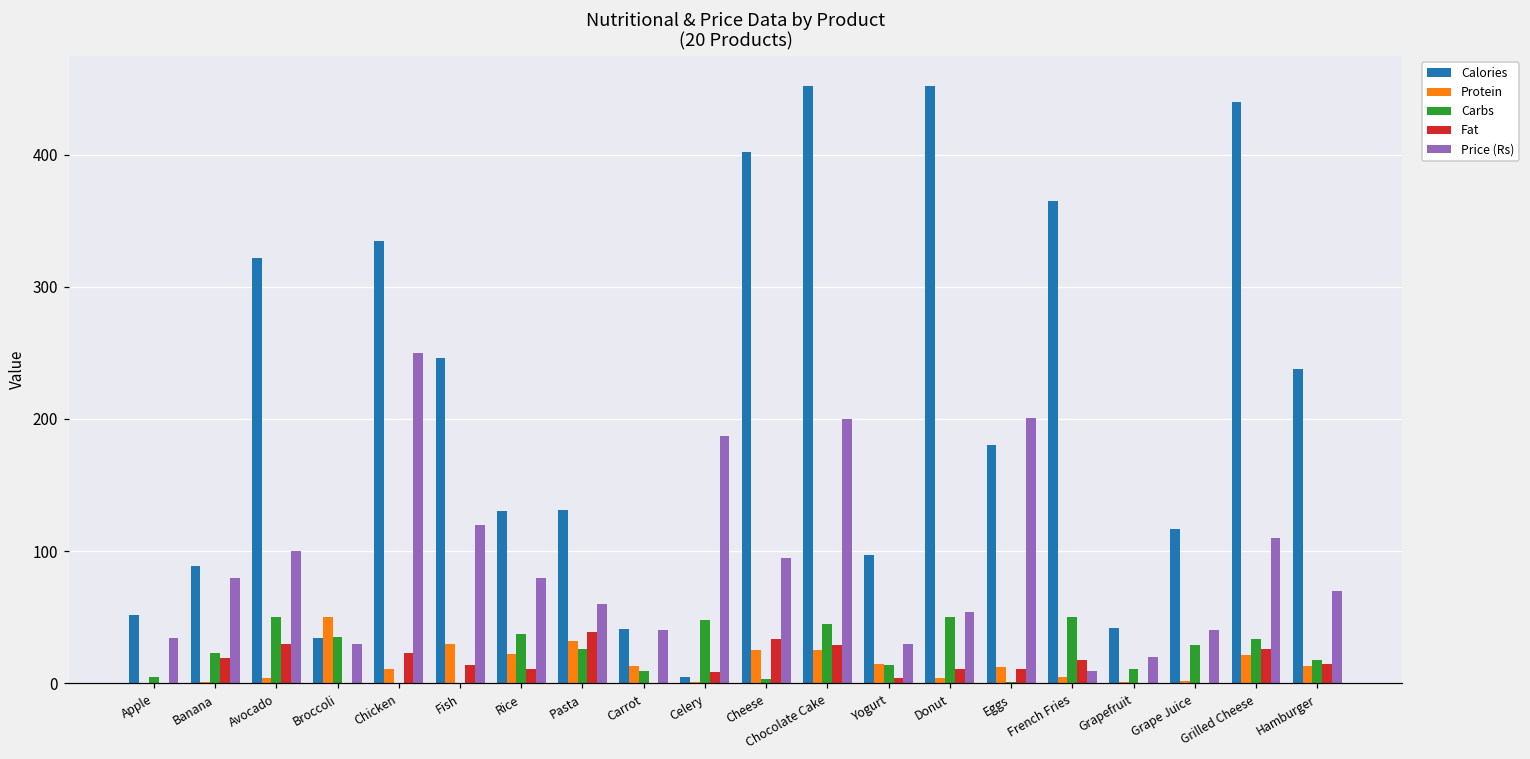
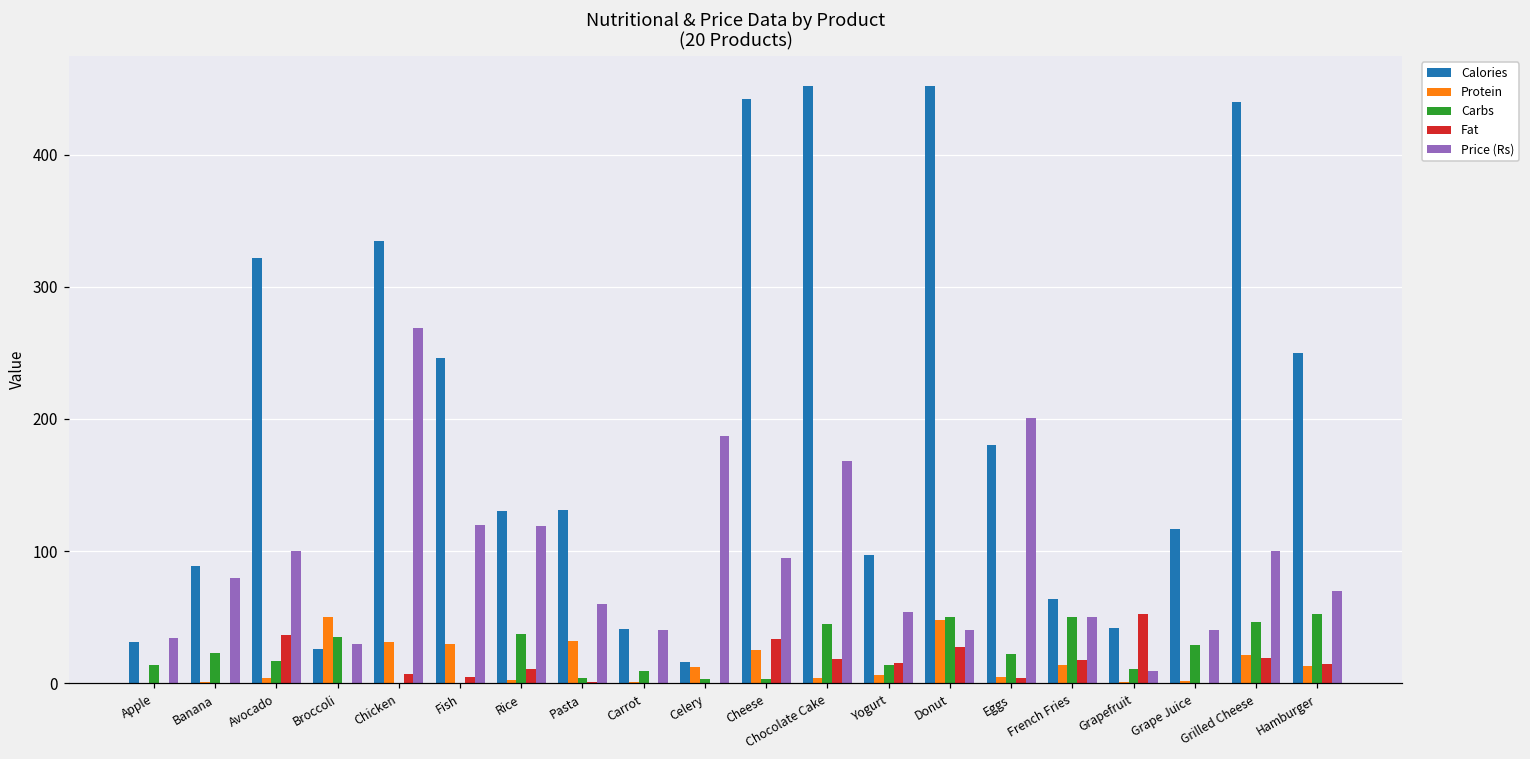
Calories, Apple: 52 -> 31
Carbs, Apple: 5 -> 14
Fat, Banana: 19 -> 0
Carbs, Avocado: 50 -> 17
Fat, Avocado: 29 -> 37
Calories, Broccoli: 34 -> 26
Protein, Chicken: 10 -> 31
Fat, Chicken: 23 -> 7
Price (Rs), Chicken: 250 -> 269
Fat, Fish: 14 -> 4
Protein, Rice: 22 -> 3
Price (Rs), Rice: 80 -> 119
Carbs, Pasta: 26 -> 4
Fat, Pasta: 39 -> 1
Protein, Carrot: 13 -> 1
Calories, Celery: 5 -> 16
Protein, Celery: 1 -> 12
Carbs, Celery: 48 -> 3
Fat, Celery: 8 -> 0
Calories, Cheese: 402 -> 442
Protein, Chocolate Cake: 25 -> 4
Fat, Chocolate Cake: 29 -> 18
Price (Rs), Chocolate Cake: 200 -> 168
Protein, Yogurt: 14 -> 6
Fat, Yogurt: 4 -> 16
Price (Rs), Yogurt: 30 -> 54
Protein, Donut: 4 -> 48
Fat, Donut: 10 -> 28
Price (Rs), Donut: 54 -> 40
Protein, Eggs: 13 -> 5
Carbs, Eggs: 1 -> 22
Fat, Eggs: 11 -> 4
Calories, French Fries: 365 -> 64
Protein, French Fries: 4 -> 14
Price (Rs), French Fries: 9 -> 50
Fat, Grapefruit: 0 -> 53
Price (Rs), Grapefruit: 20 -> 9
Carbs, Grilled Cheese: 33 -> 46
Fat, Grilled Cheese: 26 -> 19
Price (Rs), Grilled Cheese: 110 -> 100
Calories, Hamburger: 238 -> 250
Carbs, Hamburger: 17 -> 52
